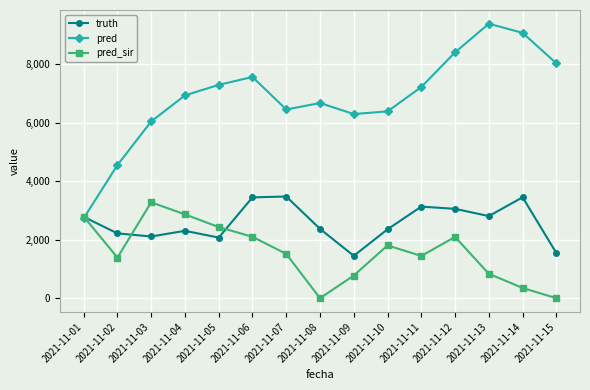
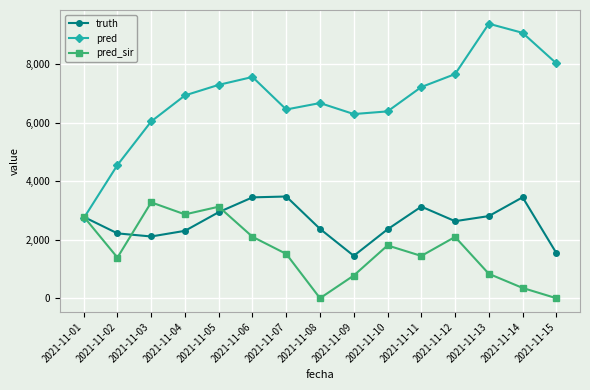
truth, 2021-11-05: 2,100 -> 2,900
pred_sir, 2021-11-05: 2,400 -> 3,100
truth, 2021-11-12: 3,100 -> 2,600
pred, 2021-11-12: 8,400 -> 7,700
